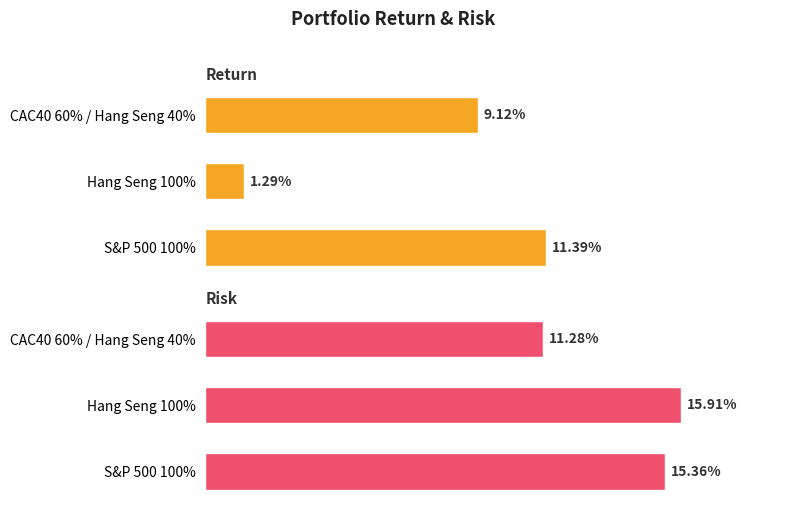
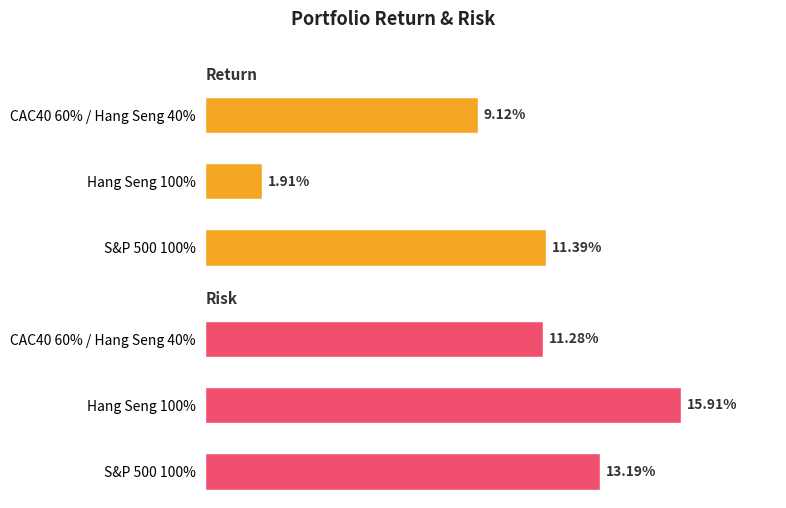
Return, Hang Seng 100%: 1.29% -> 1.91%
Risk, S&P 500 100%: 15.36% -> 13.19%
